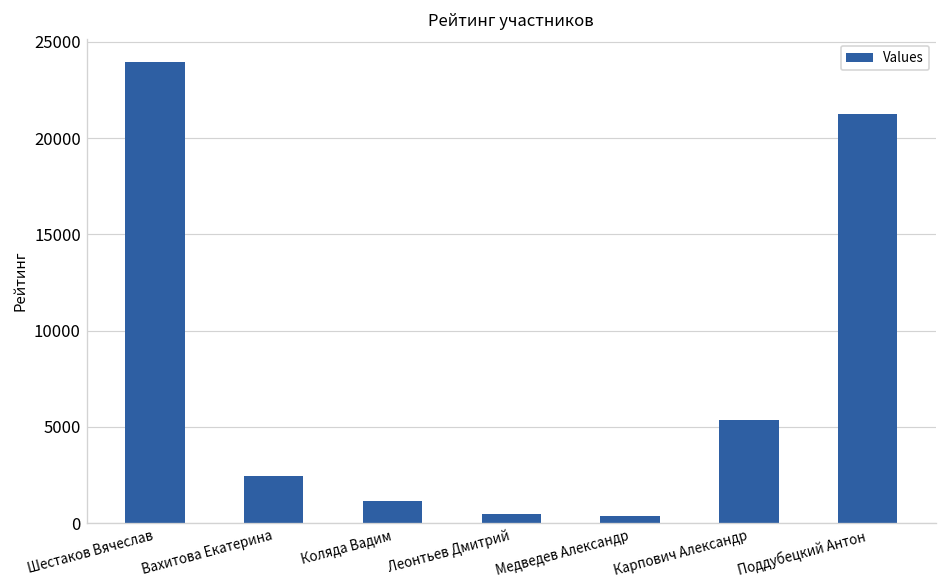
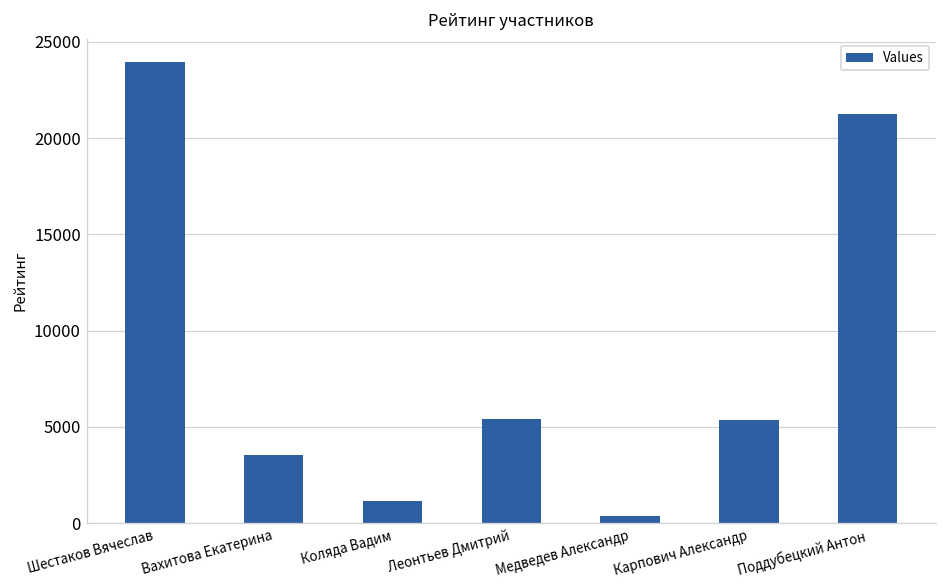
Вахитова Екатерина: 2500 -> 3500
Леонтьев Дмитрий: 500 -> 5400
